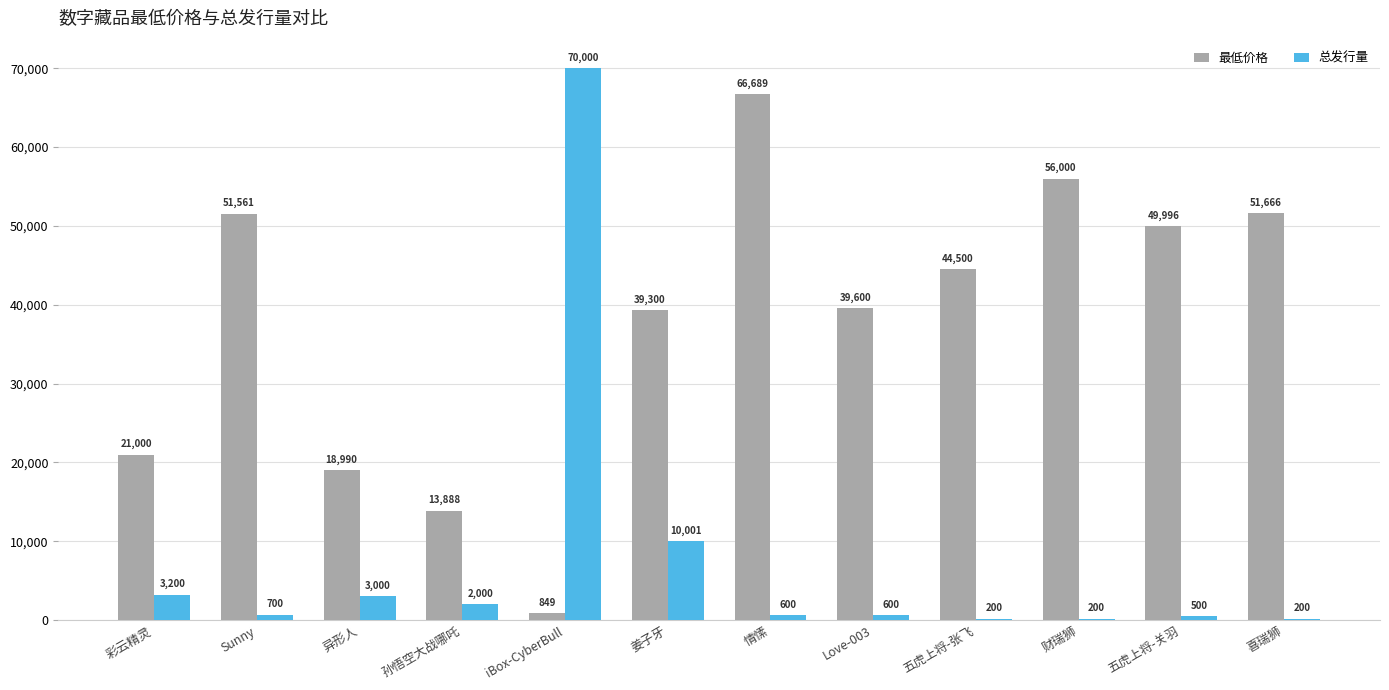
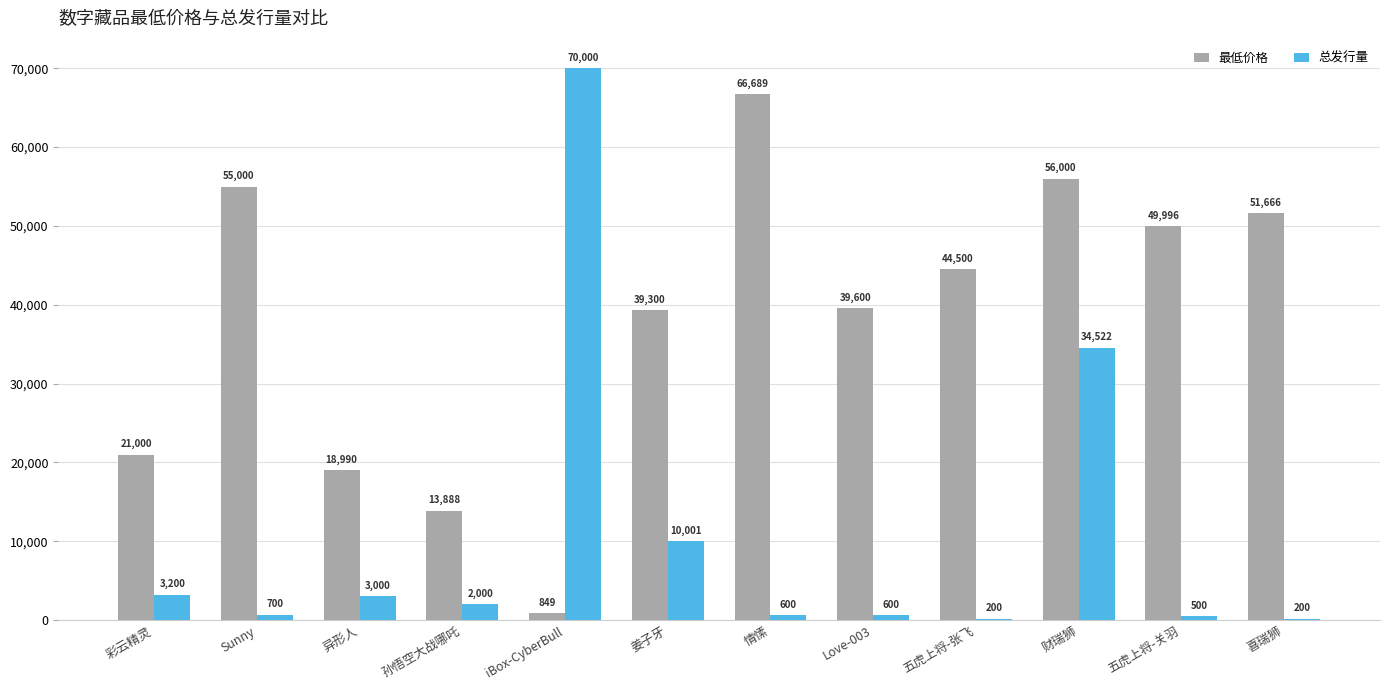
最低价格, Sunny: 51,561 -> 55,000
总发行量, 财瑞狮: 200 -> 34,522
